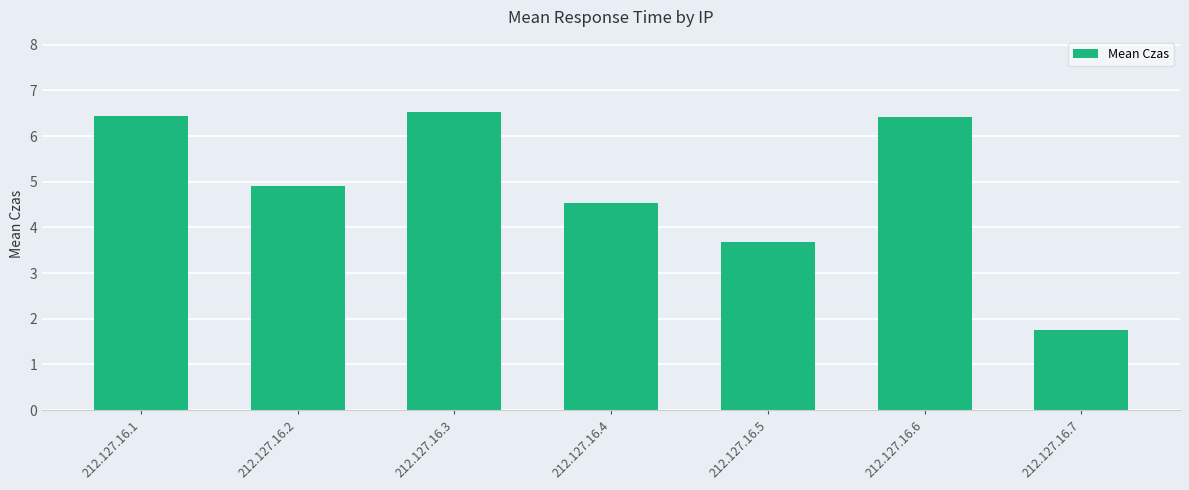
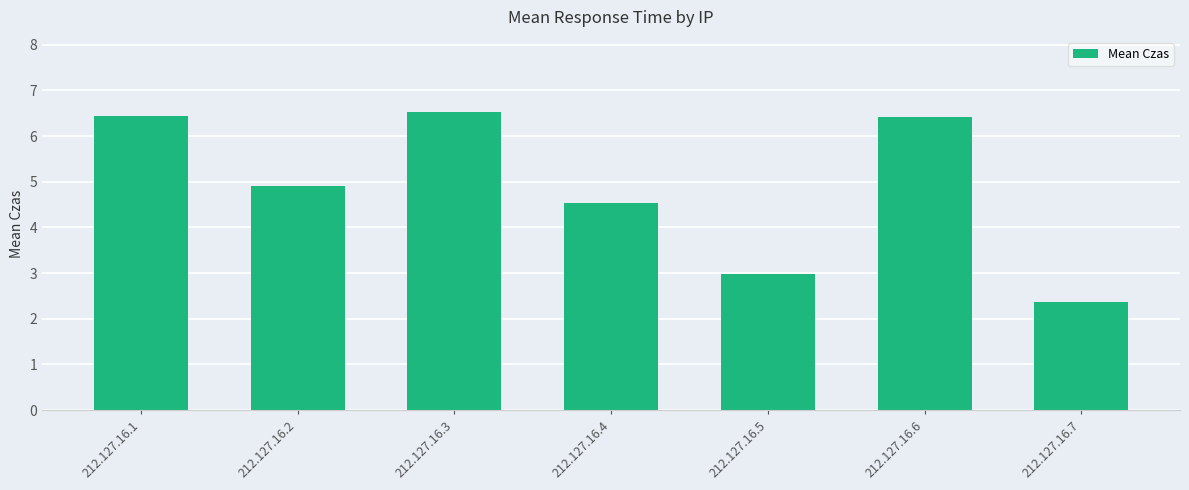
212.127.16.5: 3.7 -> 3.0
212.127.16.7: 1.7 -> 2.4
